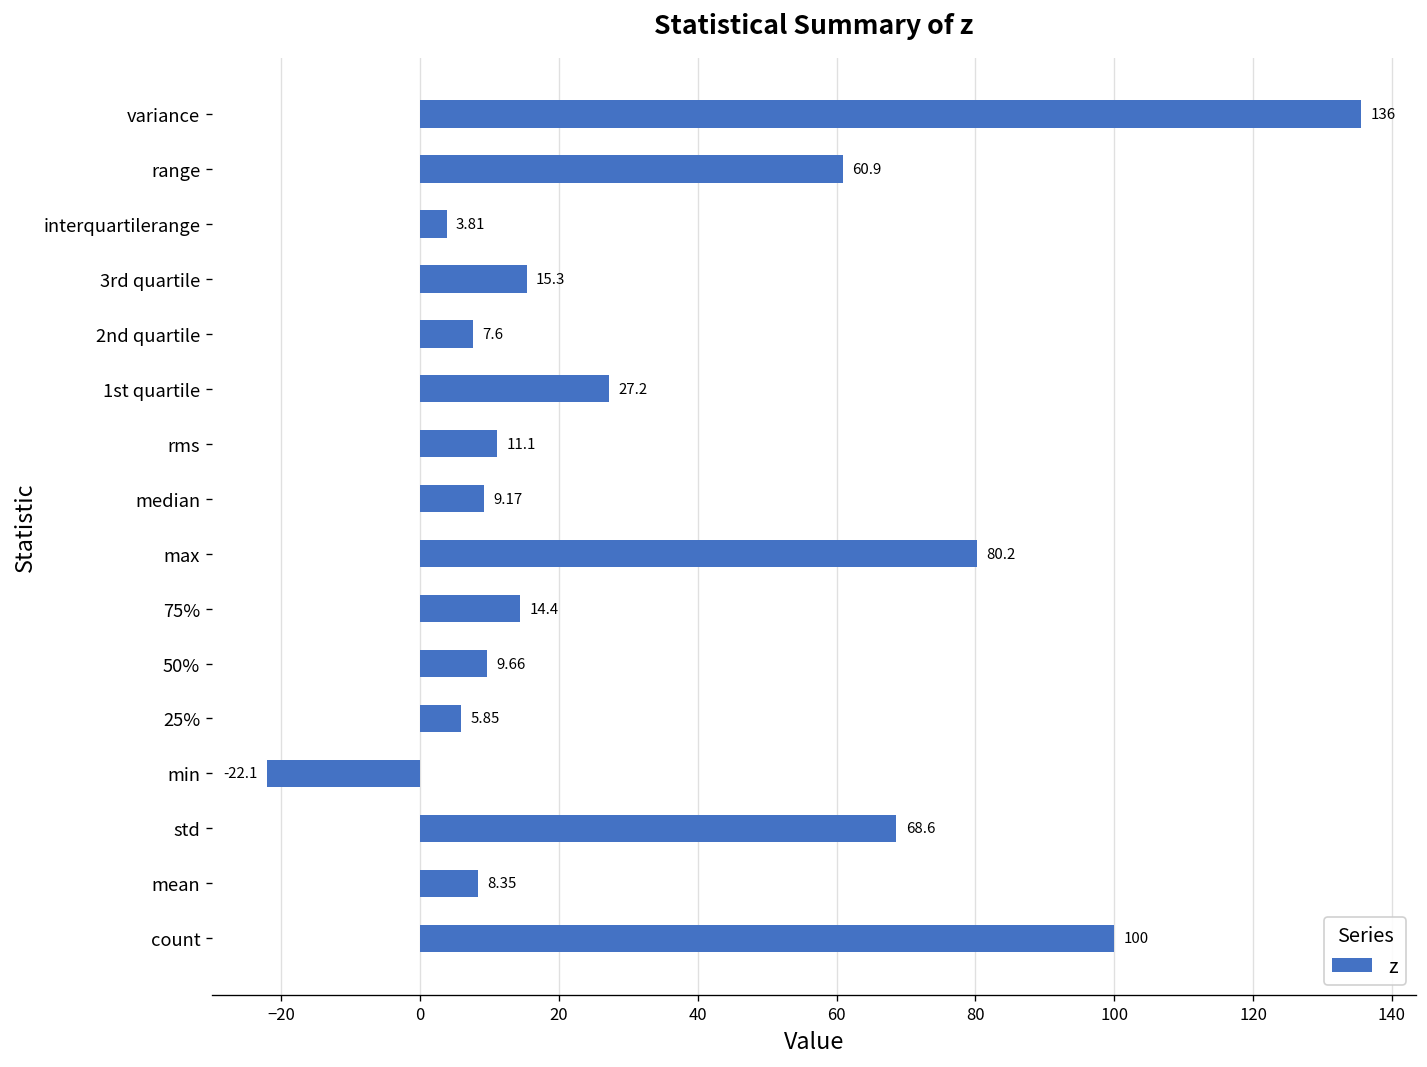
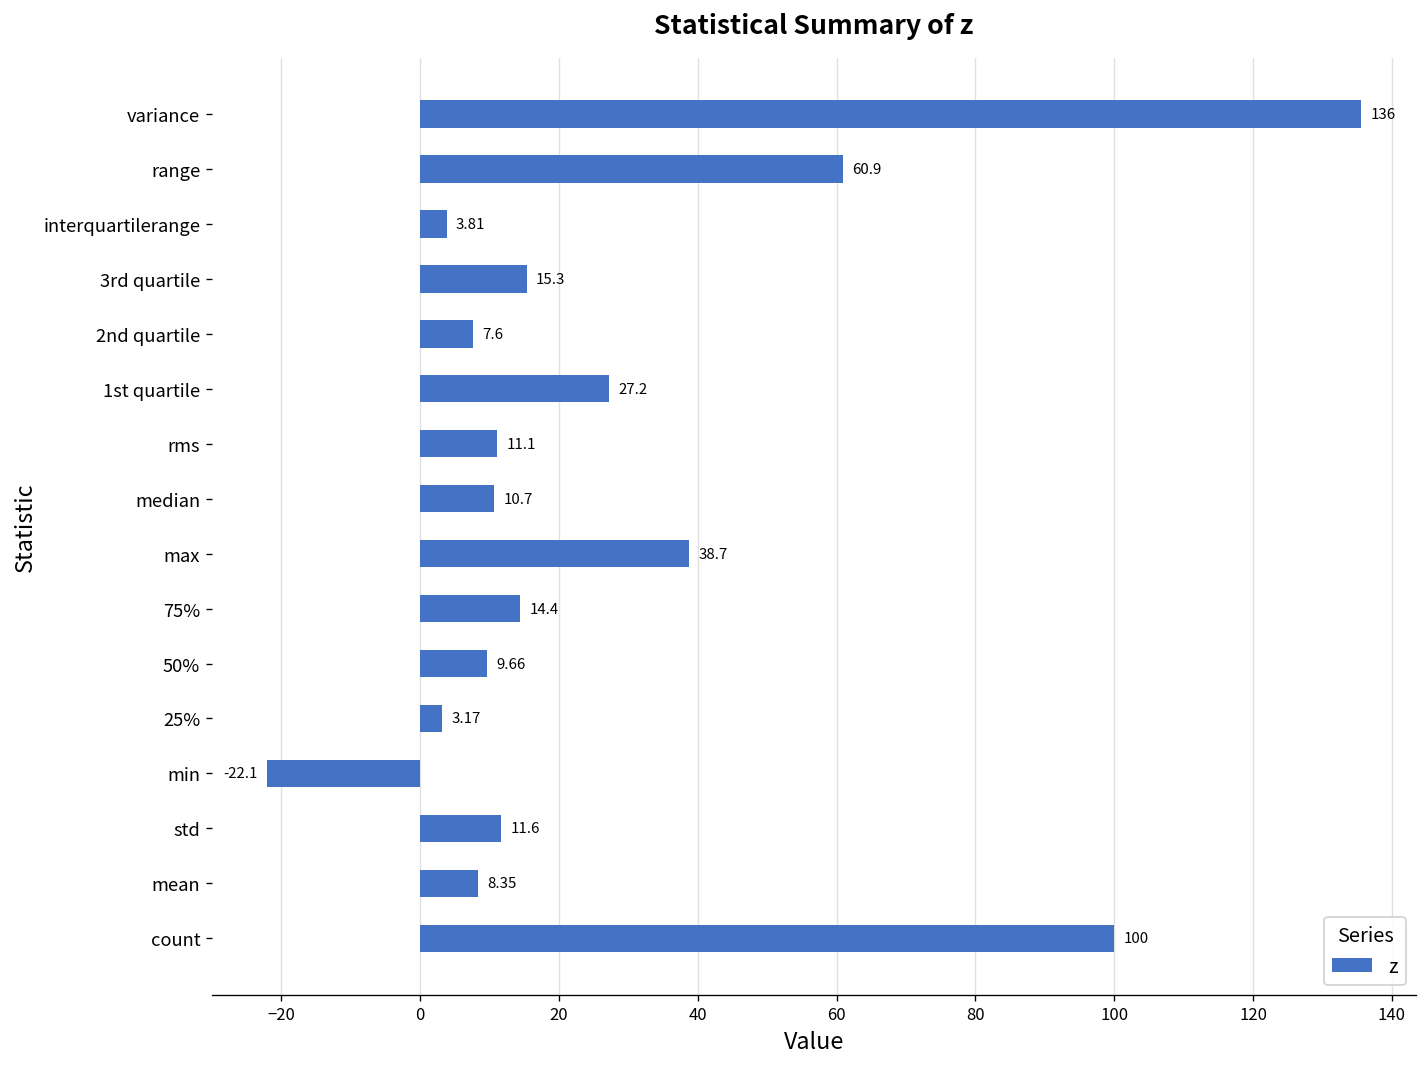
median: 9.17 -> 10.7
max: 80.2 -> 38.7
25%: 5.85 -> 3.17
std: 68.6 -> 11.6
